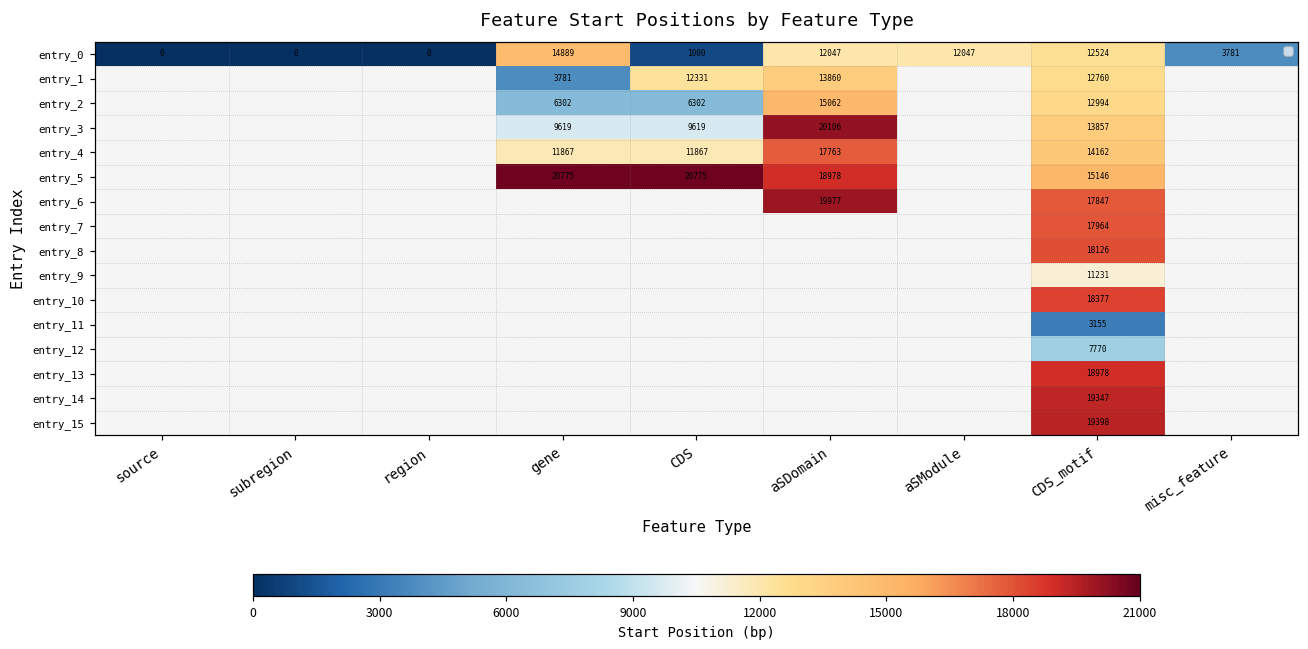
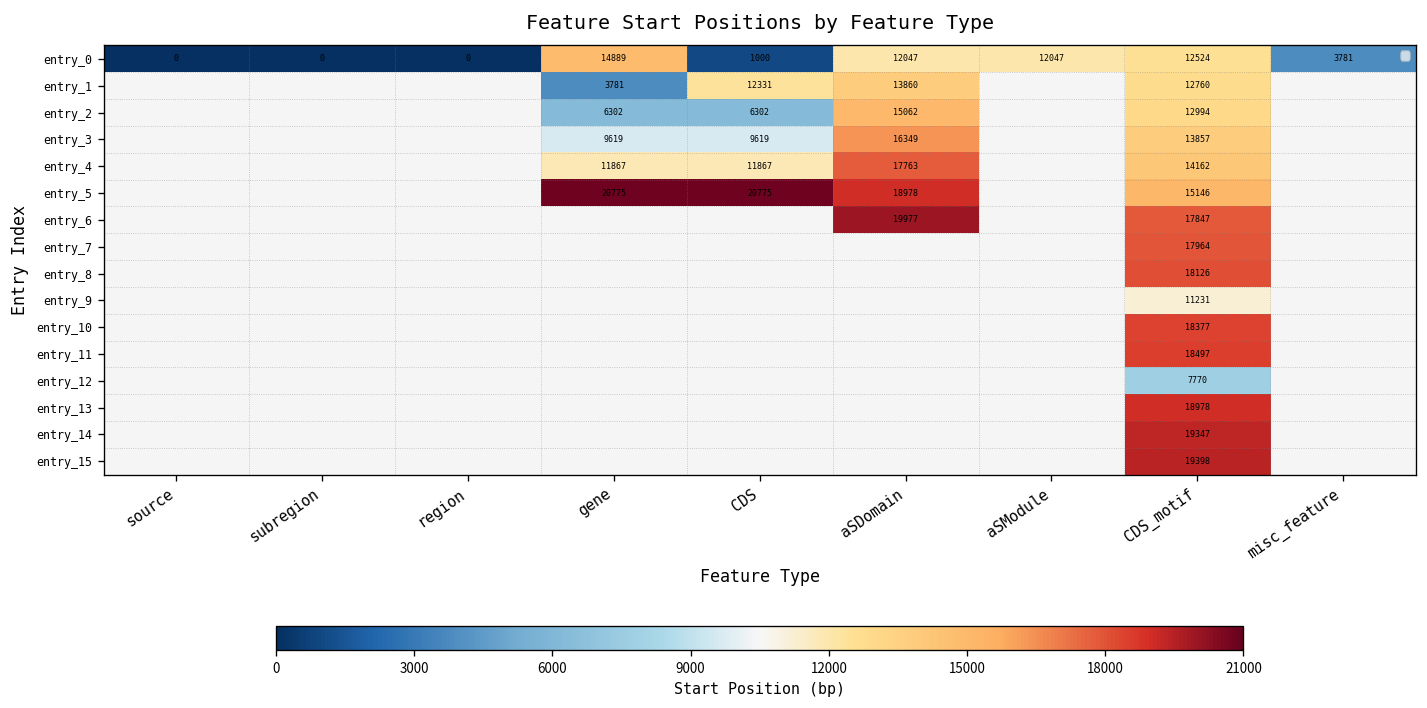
entry_3, aSDomain: 20106 -> 16349
entry_11, CDS_motif: 3155 -> 18497
